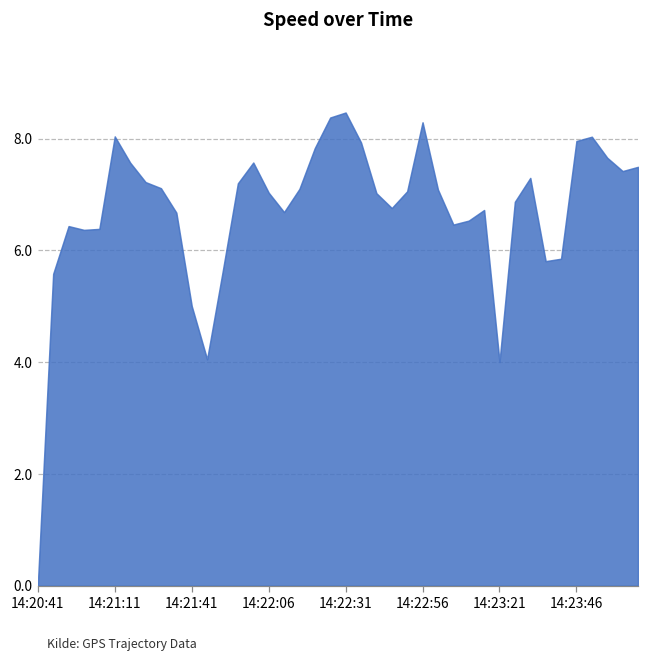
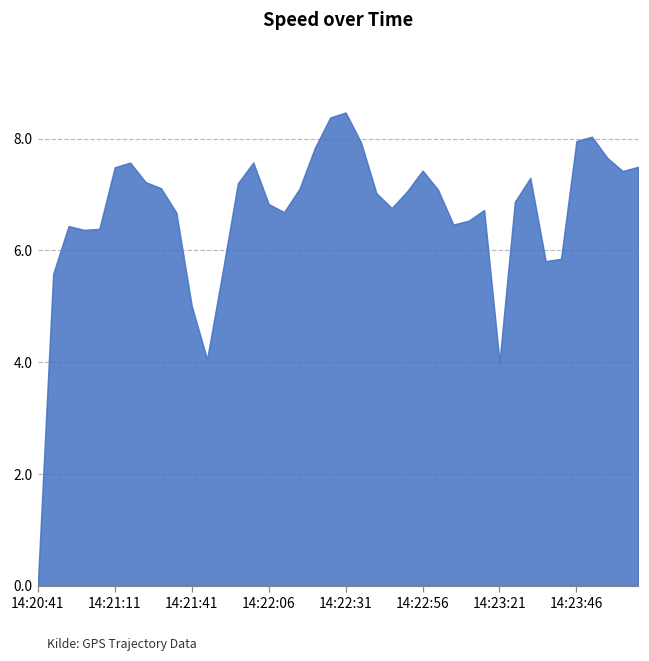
14:21:11: 8.0 -> 7.5
14:22:06: 7.0 -> 6.8
14:22:56: 8.3 -> 7.4
